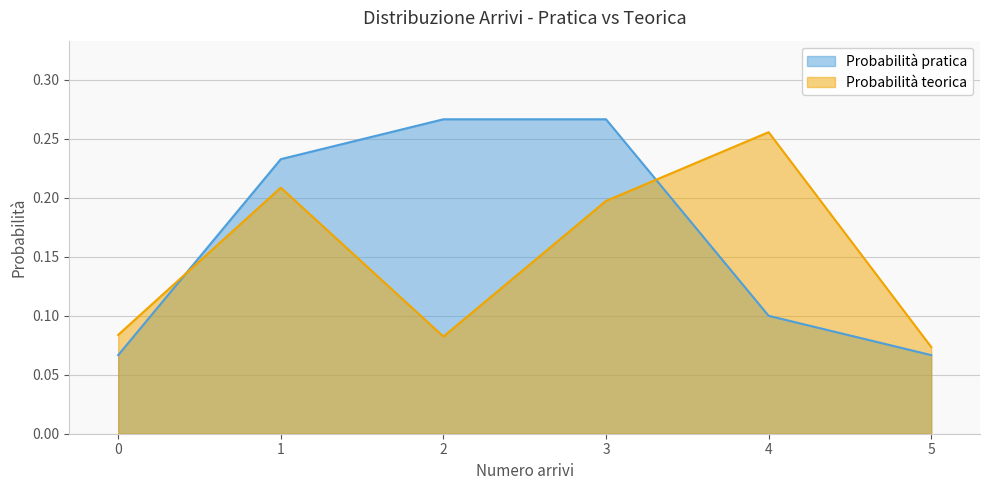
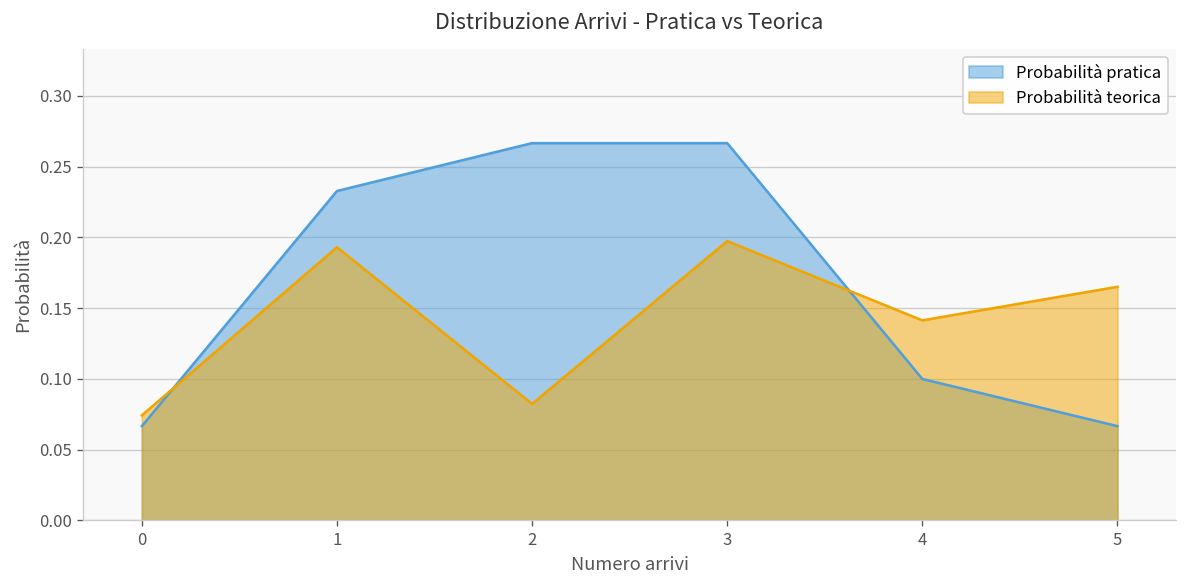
Probabilità teorica, 0: 0.084 -> 0.074
Probabilità teorica, 1: 0.209 -> 0.193
Probabilità teorica, 4: 0.256 -> 0.141
Probabilità teorica, 5: 0.074 -> 0.165
